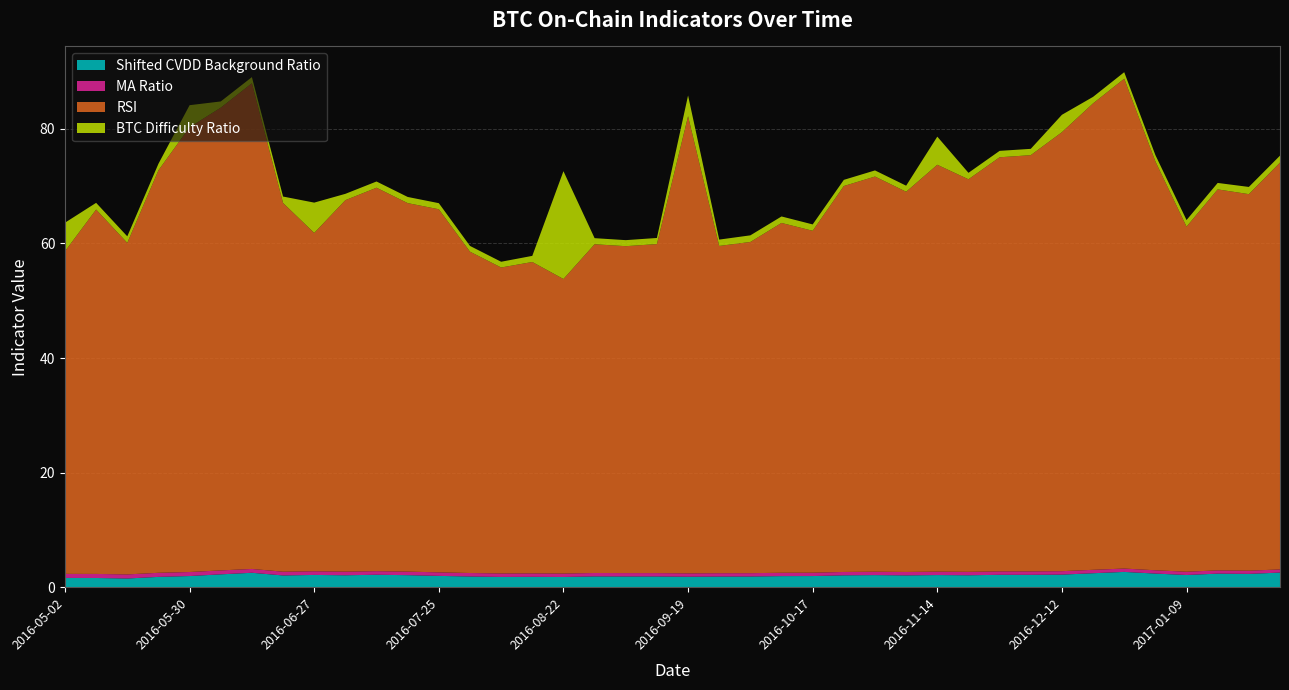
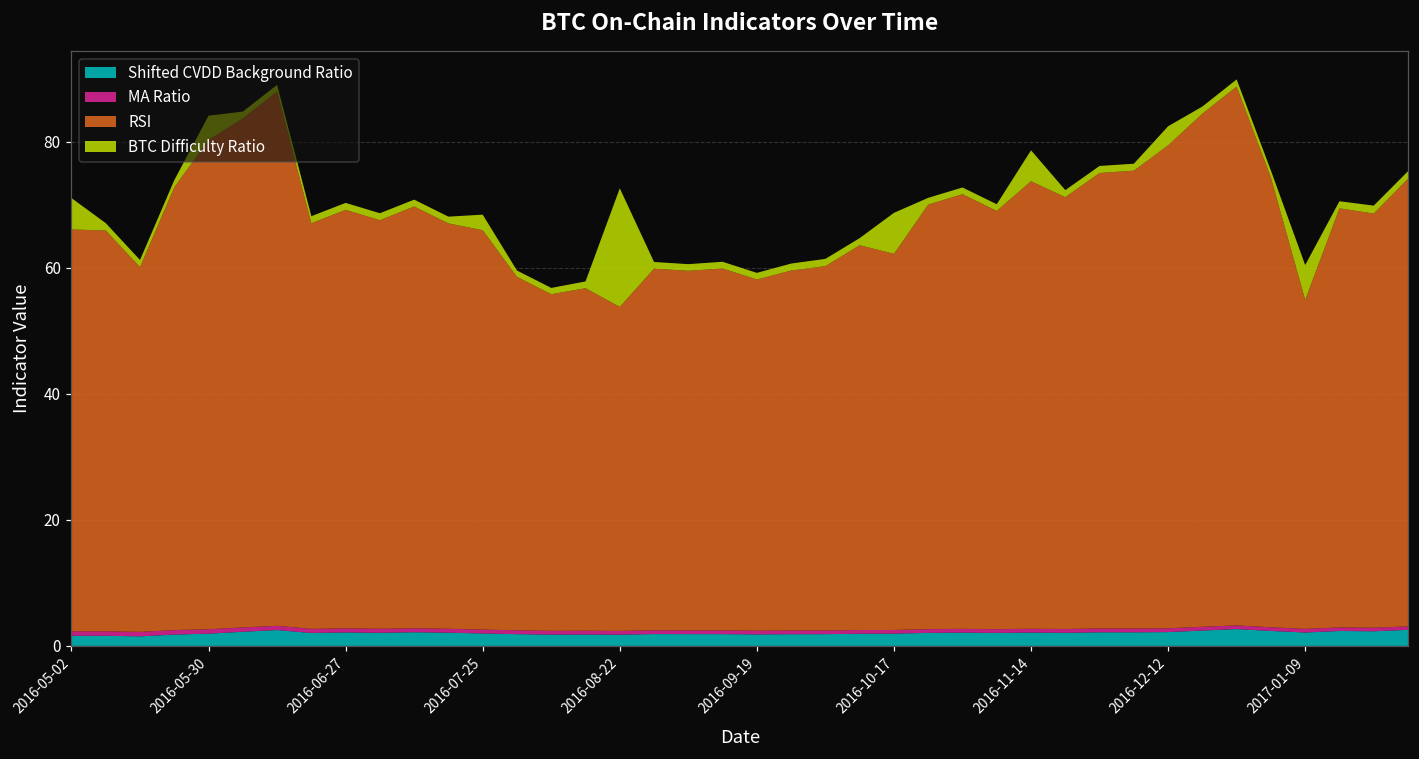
RSI, 2016-05-02: 56 -> 64
RSI, 2016-06-27: 59 -> 66
BTC Difficulty Ratio, 2016-06-27: 5 -> 1
BTC Difficulty Ratio, 2016-07-25: 1 -> 2
RSI, 2016-09-19: 80 -> 56
BTC Difficulty Ratio, 2016-09-19: 4 -> 1
BTC Difficulty Ratio, 2016-10-17: 1 -> 7
RSI, 2017-01-09: 60 -> 52
BTC Difficulty Ratio, 2017-01-09: 1 -> 6
